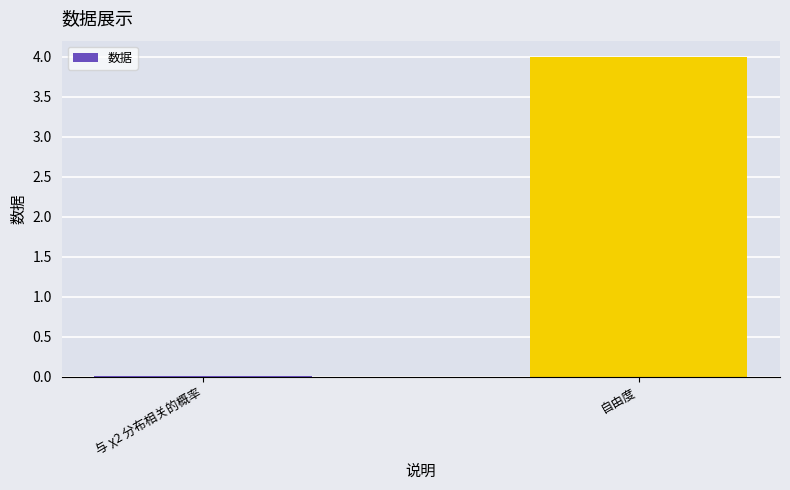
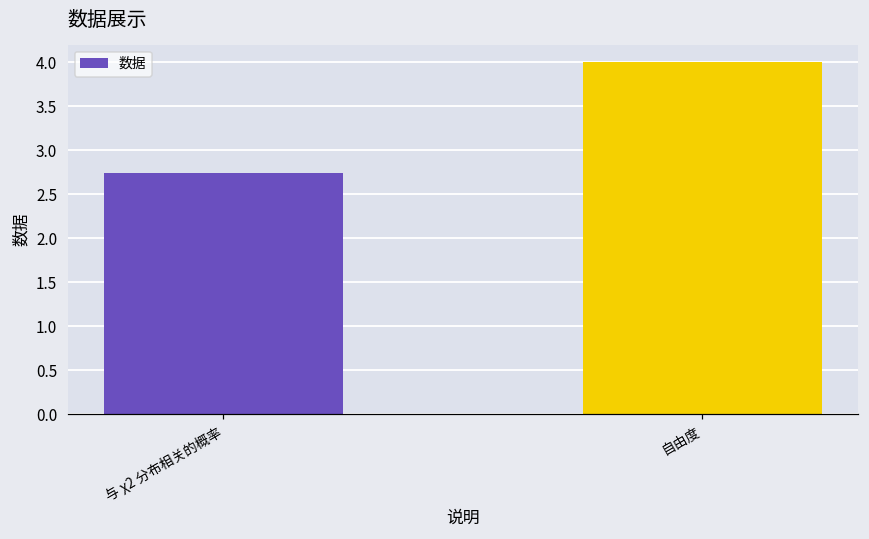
与 χ2 分布相关的概率: 0.0 -> 2.7
